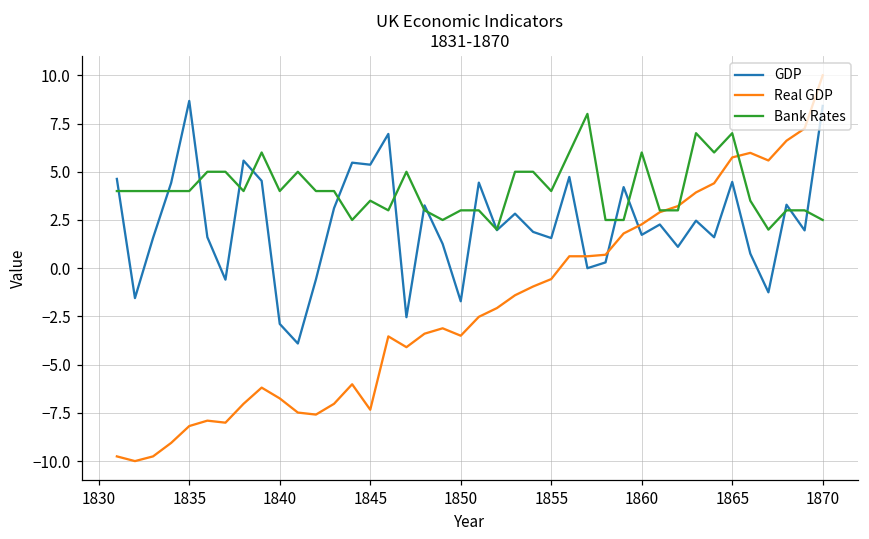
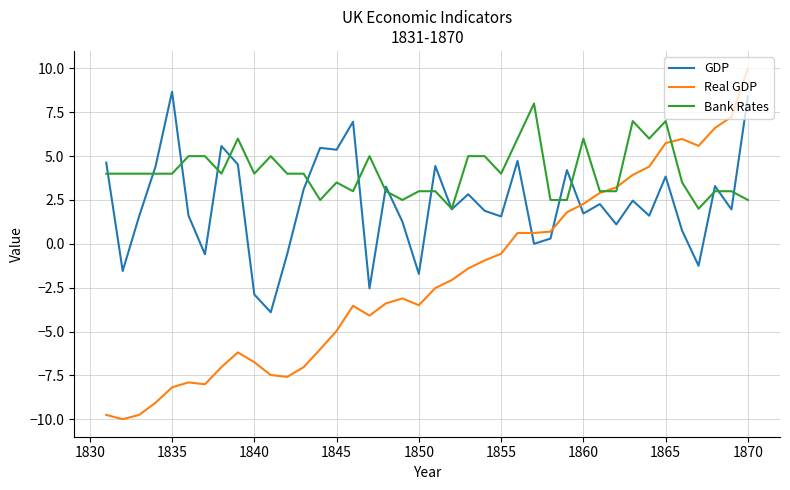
Real GDP, 1845: -7.3 -> -5.0
GDP, 1865: 4.5 -> 3.8
